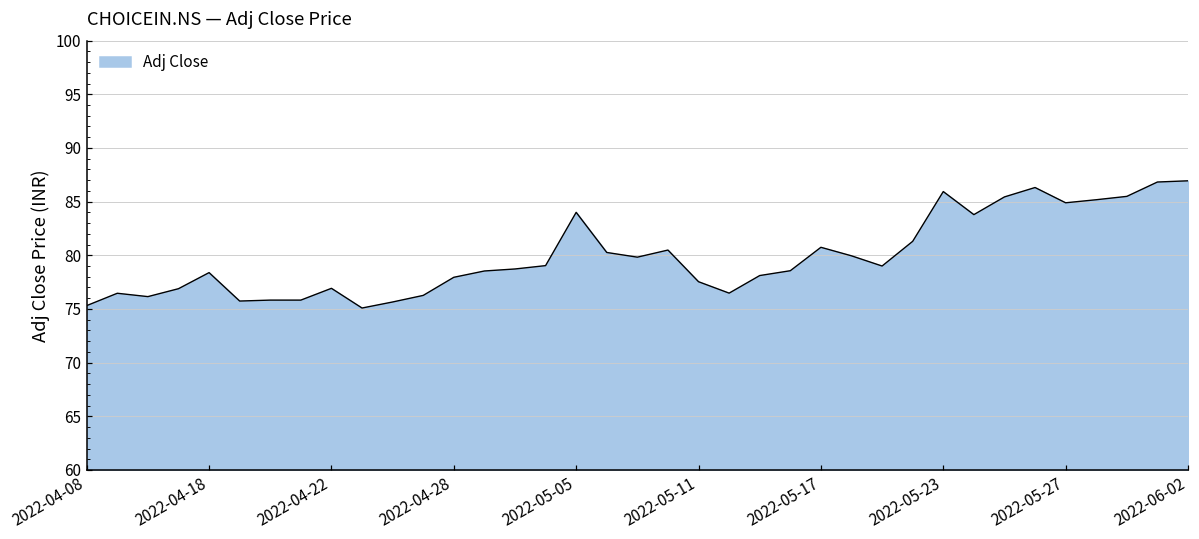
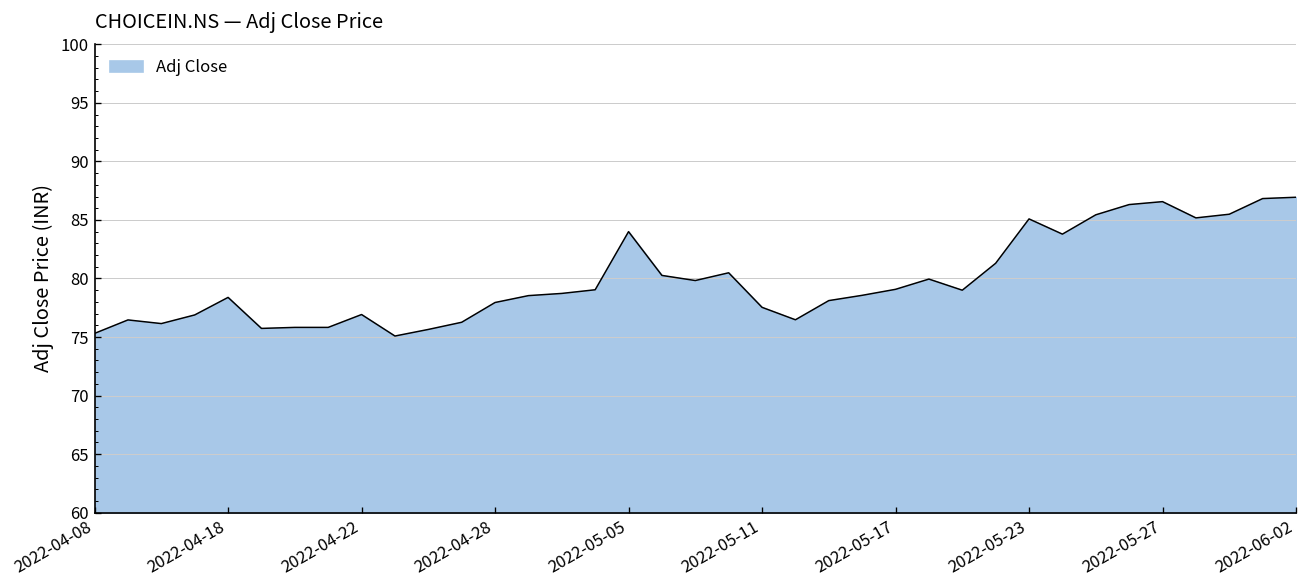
2022-05-17: 81 -> 79
2022-05-23: 86 -> 85
2022-05-27: 85 -> 87
